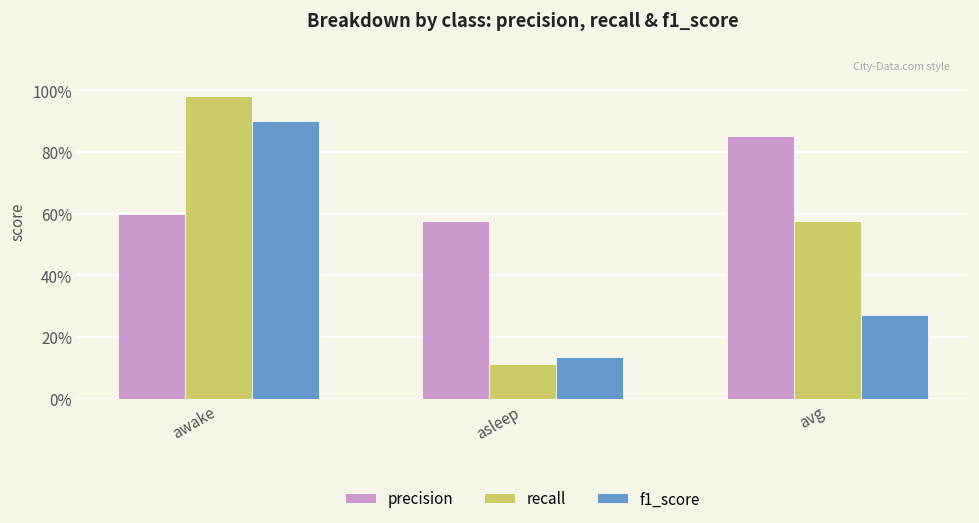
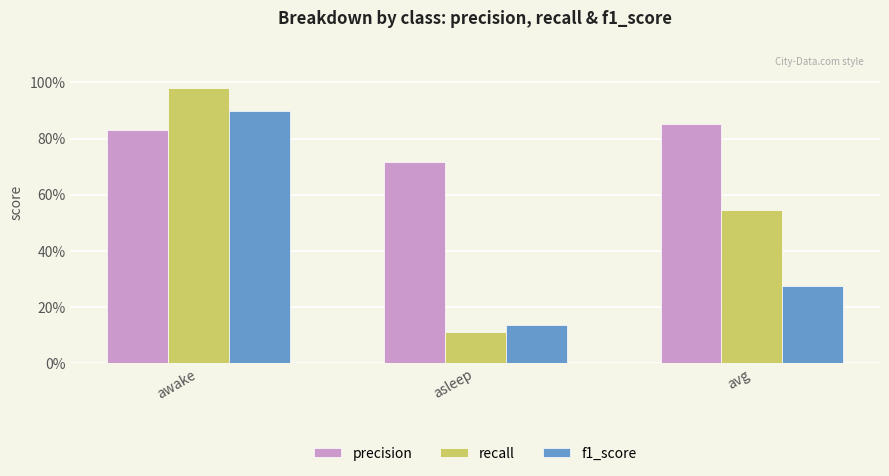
precision, awake: 60% -> 83%
precision, asleep: 58% -> 72%
recall, avg: 58% -> 55%
